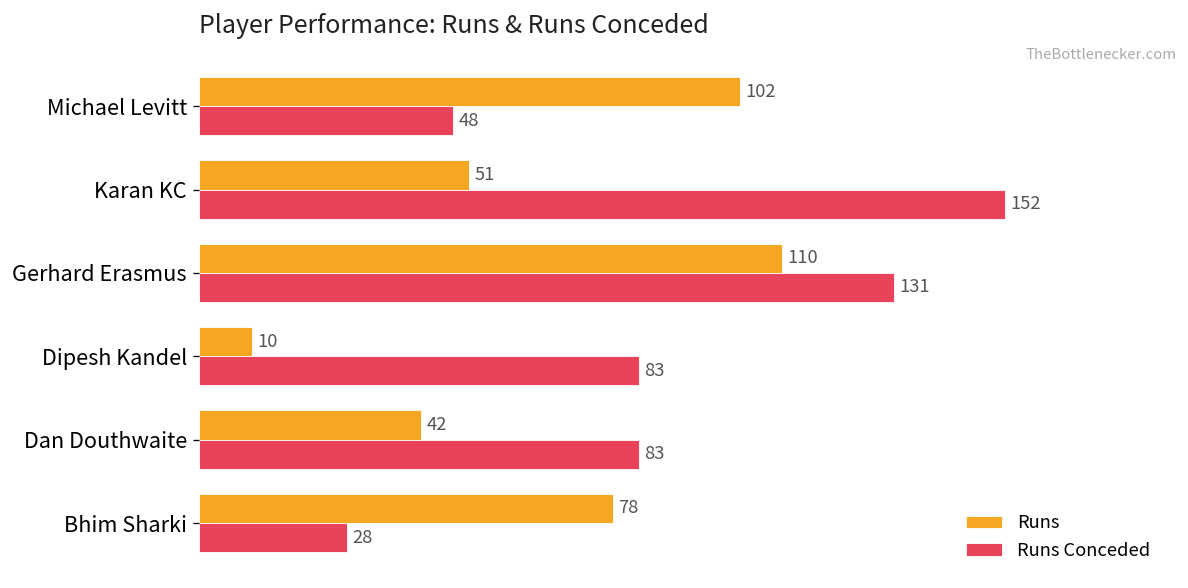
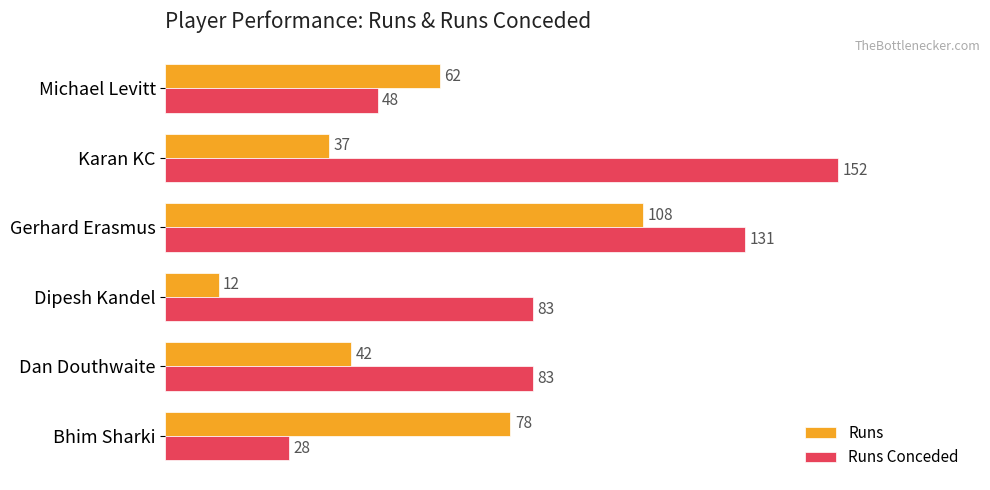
Runs, Michael Levitt: 102 -> 62
Runs, Karan KC: 51 -> 37
Runs, Gerhard Erasmus: 110 -> 108
Runs, Dipesh Kandel: 10 -> 12
